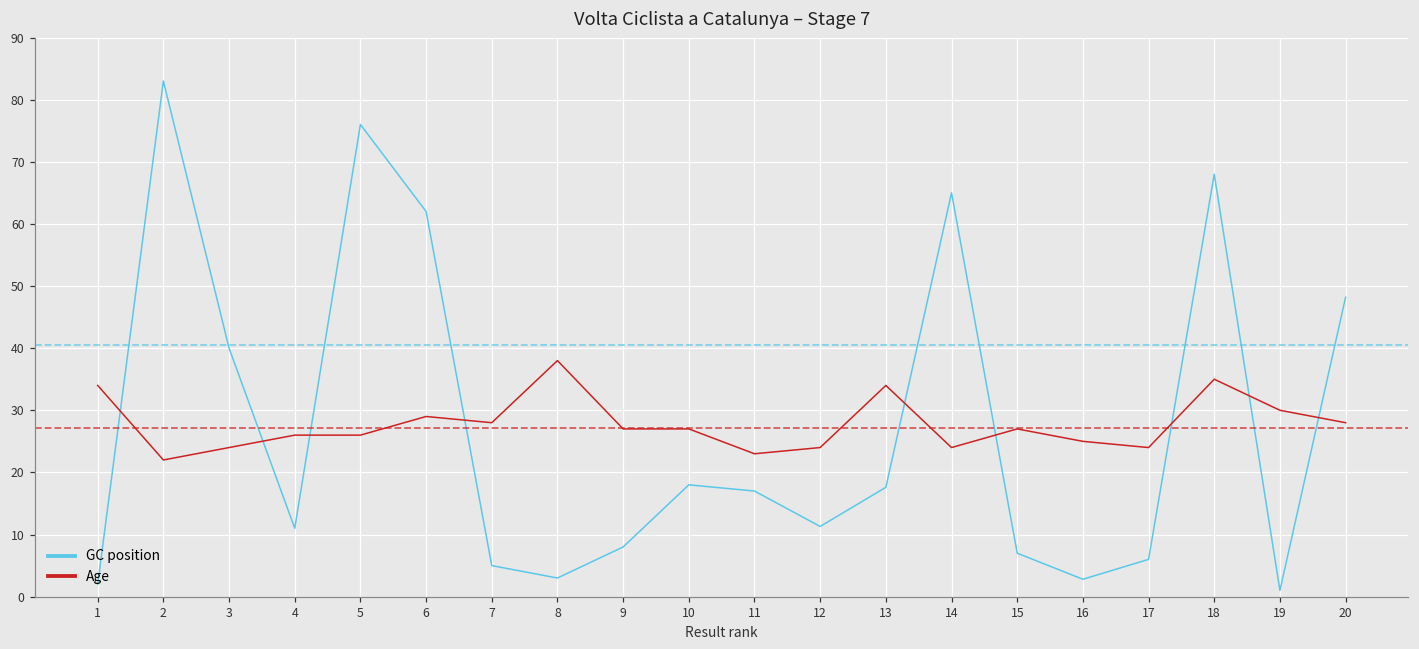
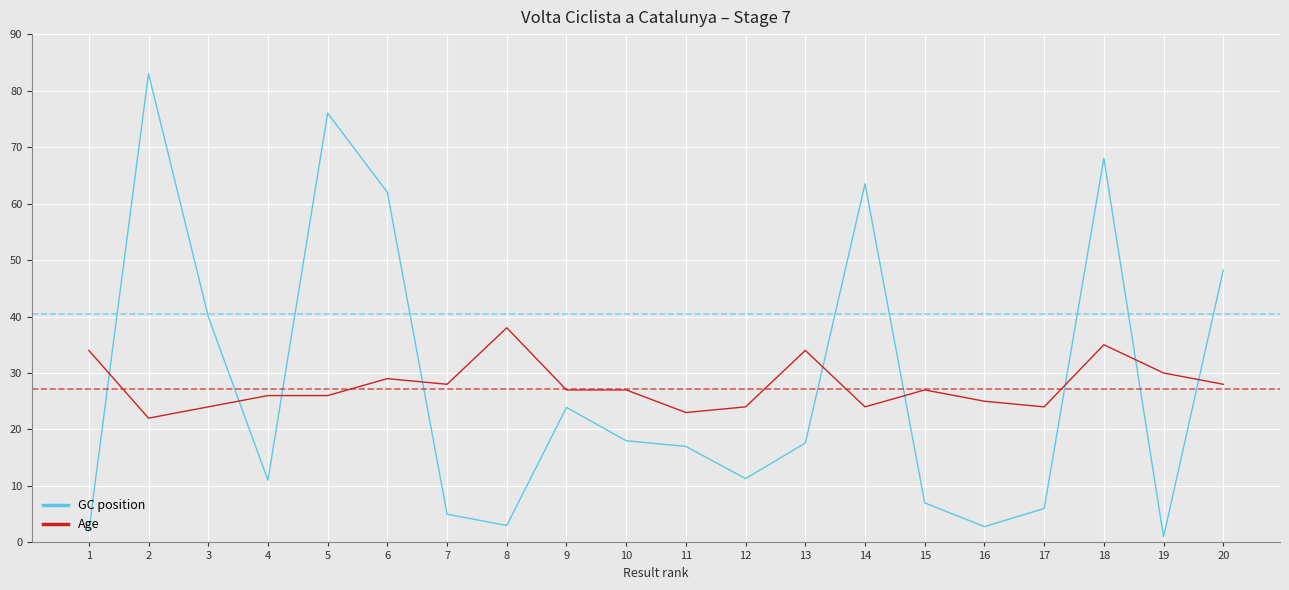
GC position, 9: 8 -> 24
GC position, 14: 65 -> 64
